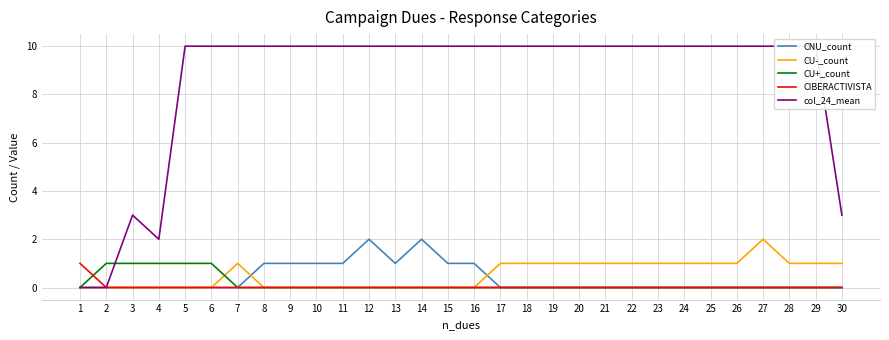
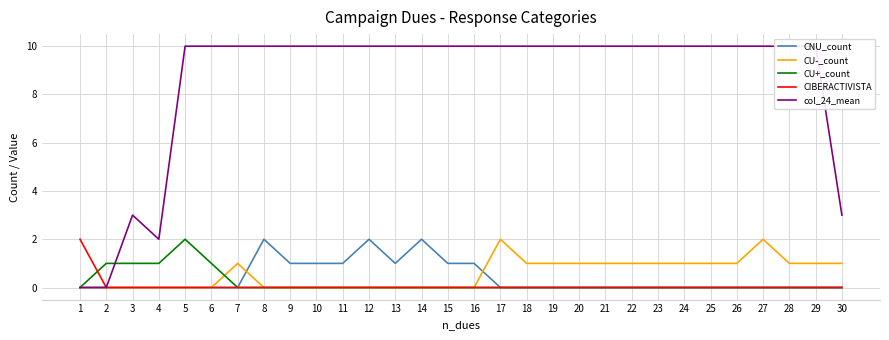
CIBERACTIVISTA, 1: 1 -> 2
CU+_count, 5: 1 -> 2
CNU_count, 8: 1 -> 2
CU-_count, 17: 1 -> 2
